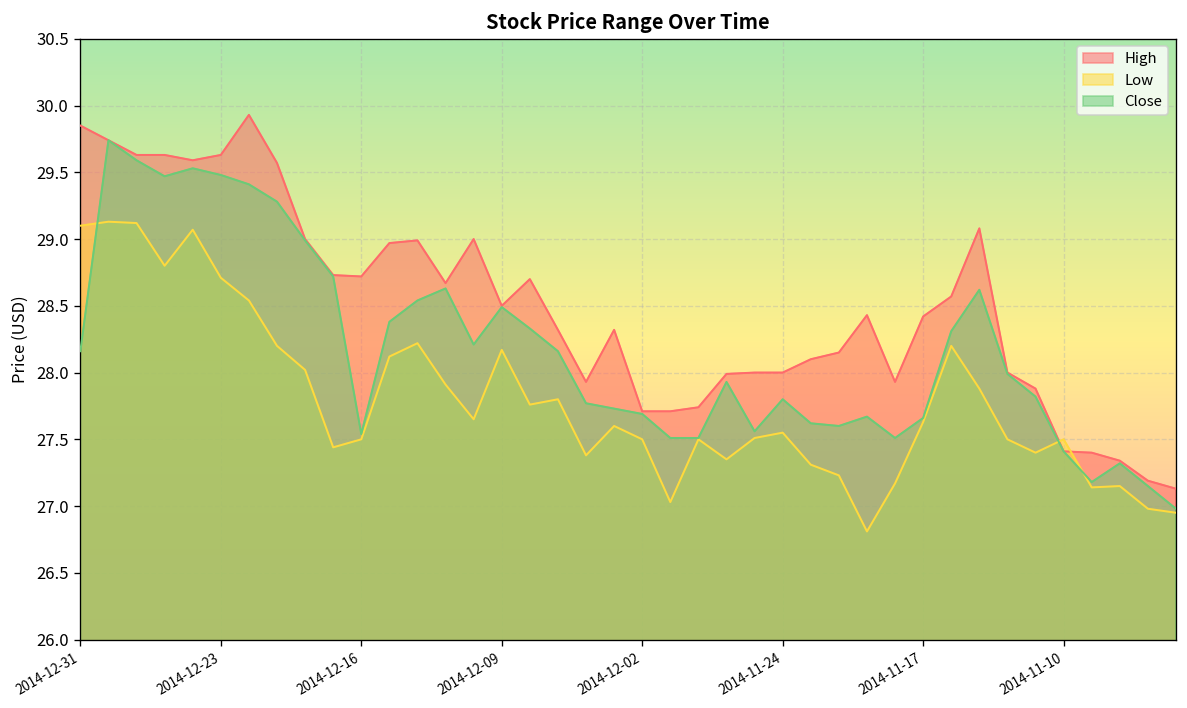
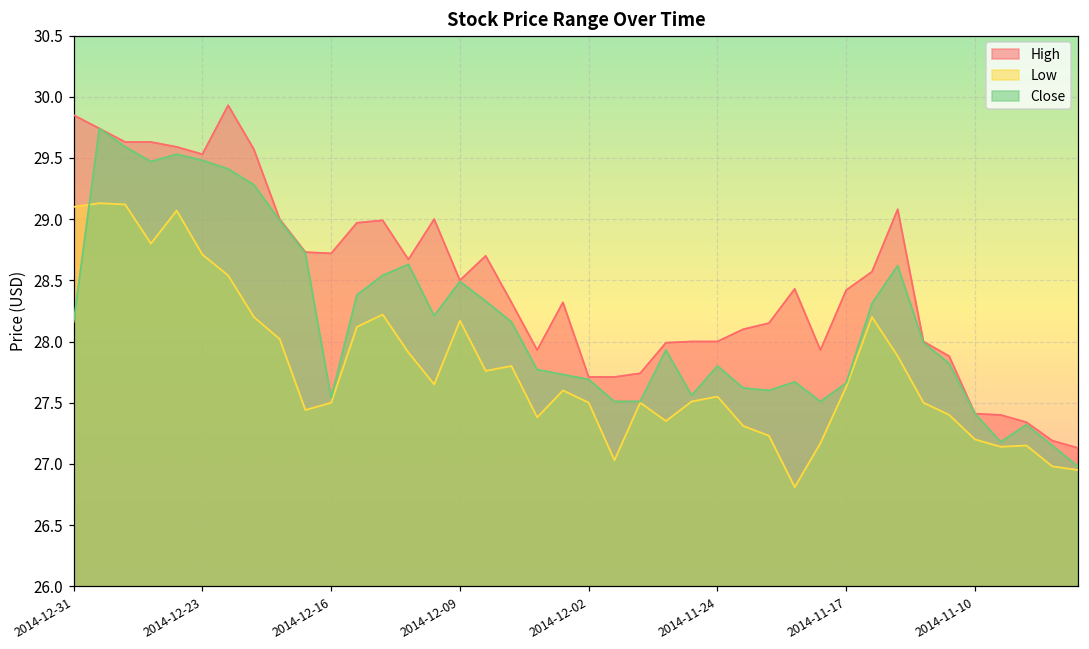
High, 2014-12-23: 29.63 -> 29.53
Low, 2014-11-10: 27.5 -> 27.2
